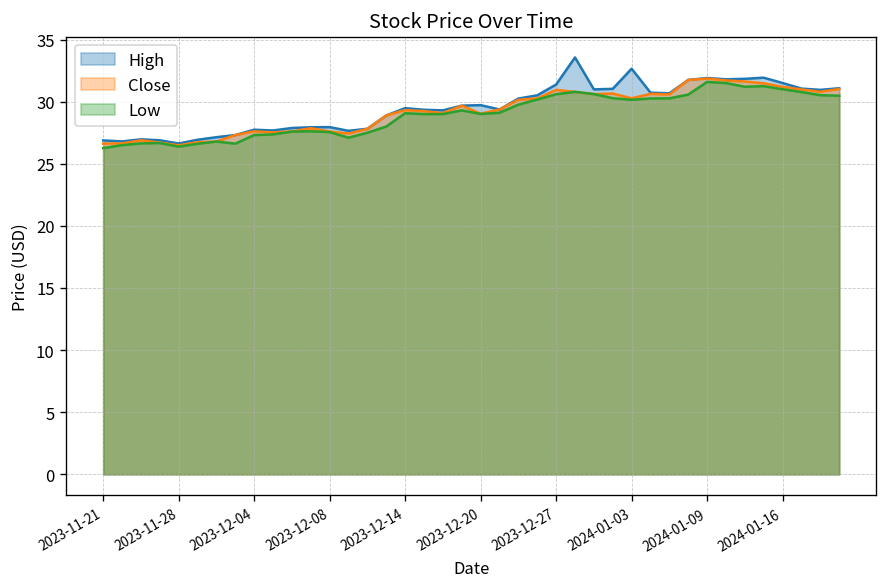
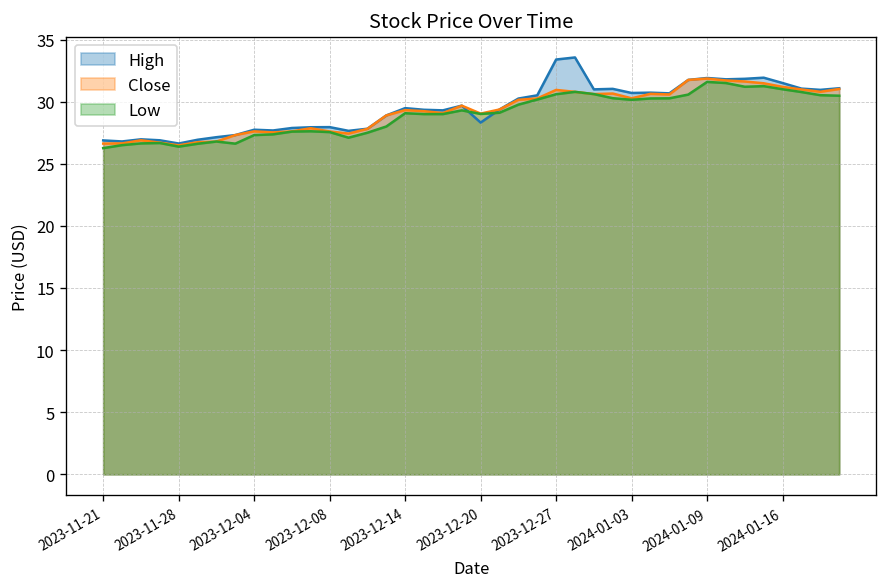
High, 2023-12-20: 29.7 -> 28.3
High, 2023-12-27: 31.4 -> 33.4
High, 2024-01-03: 32.7 -> 30.7
